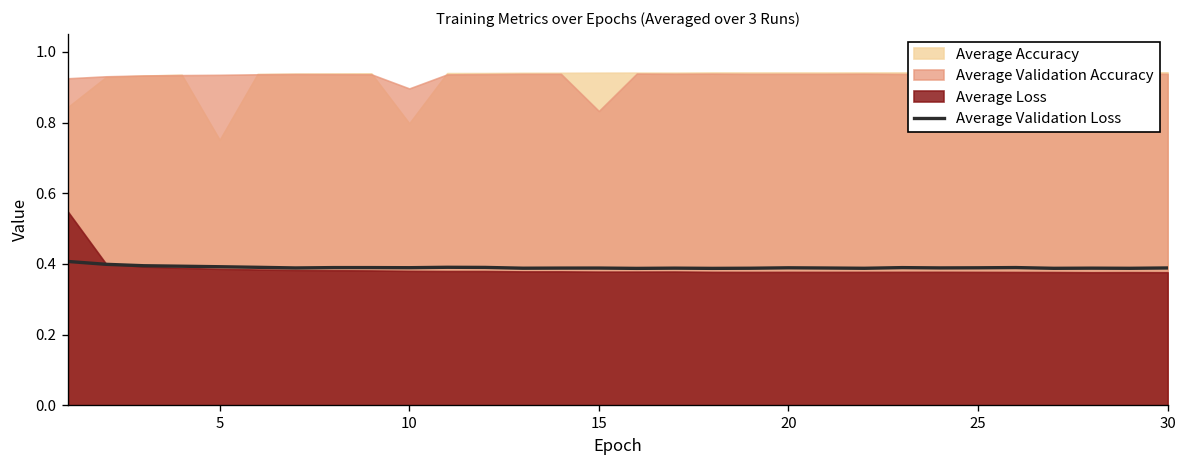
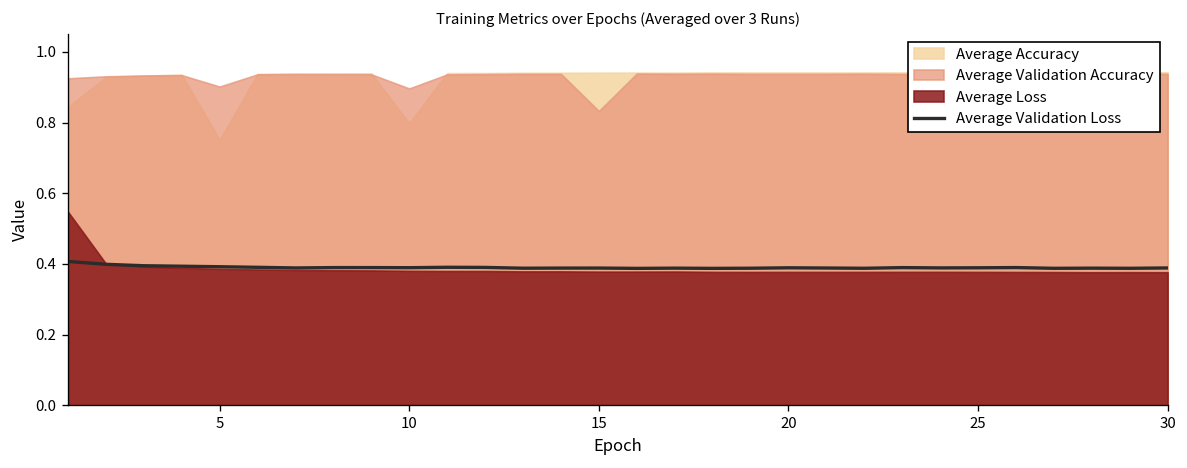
Average Validation Accuracy, 5: 0.94 -> 0.90
